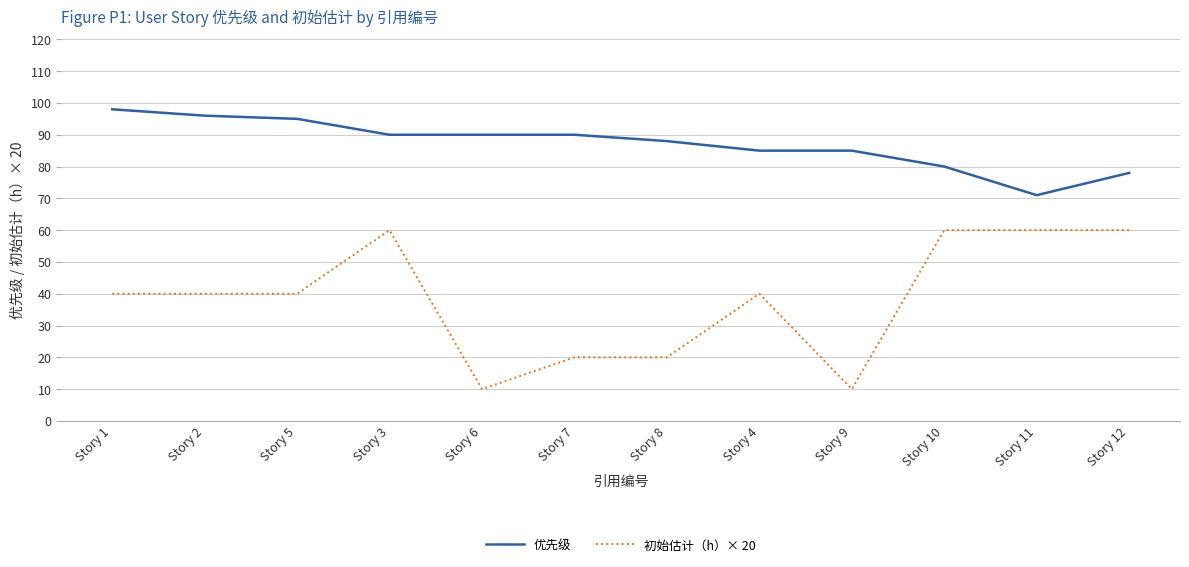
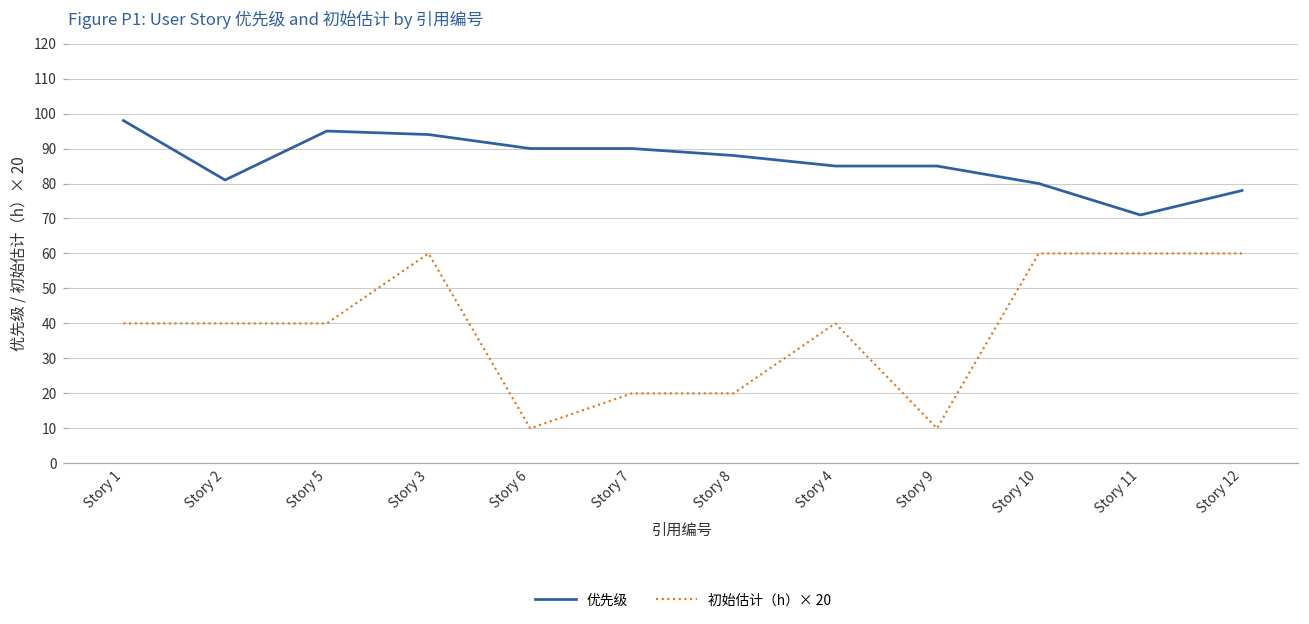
优先级, Story 2: 96 -> 81
优先级, Story 3: 90 -> 94
